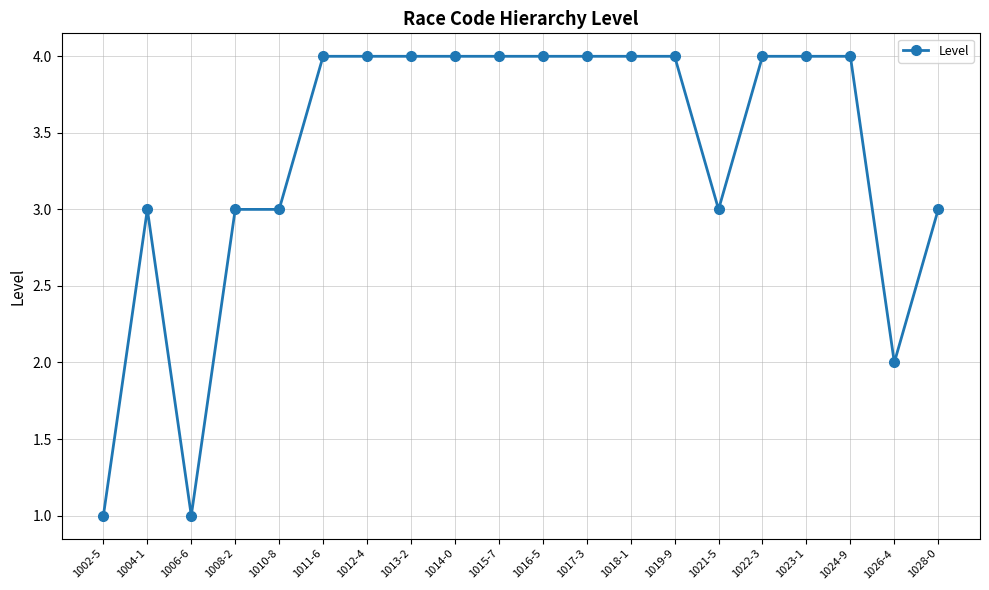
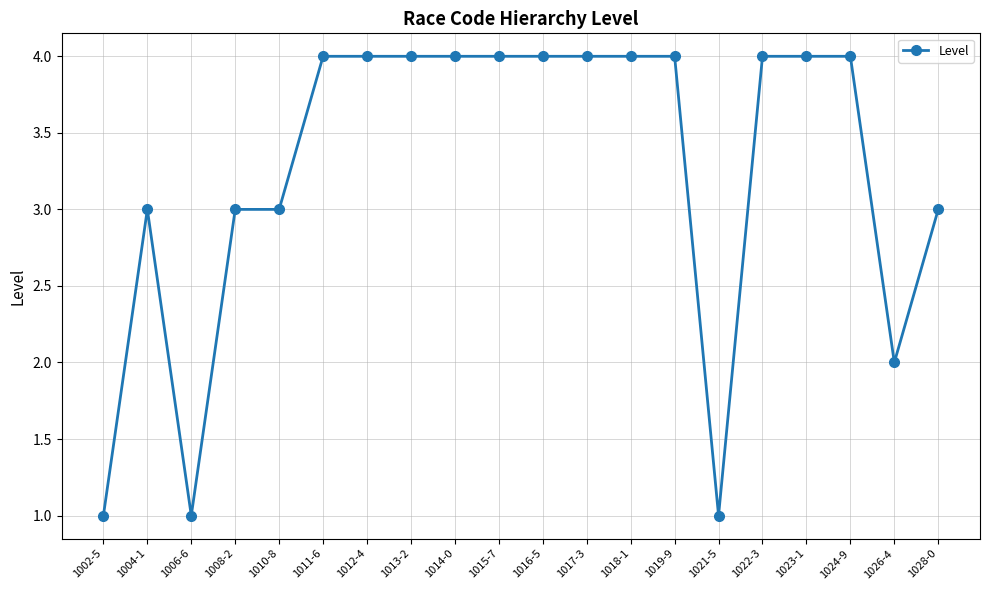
1021-5: 3 -> 1
